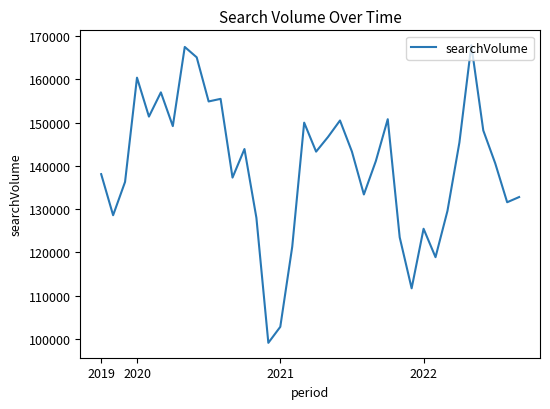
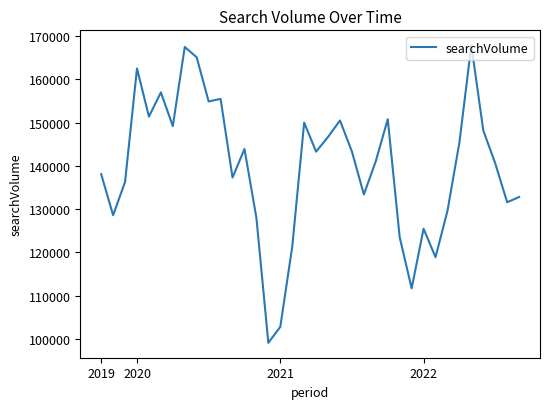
2020: 160000 -> 163000
